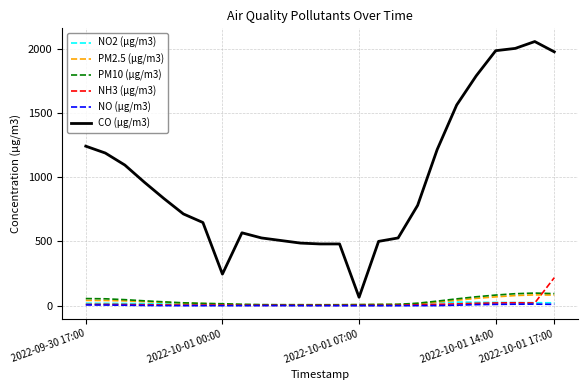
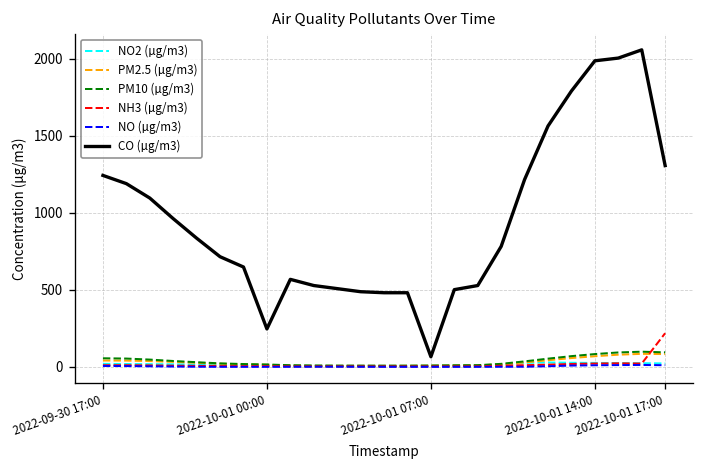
CO (µg/m3), 2022-10-01 17:00: 1980 -> 1310
